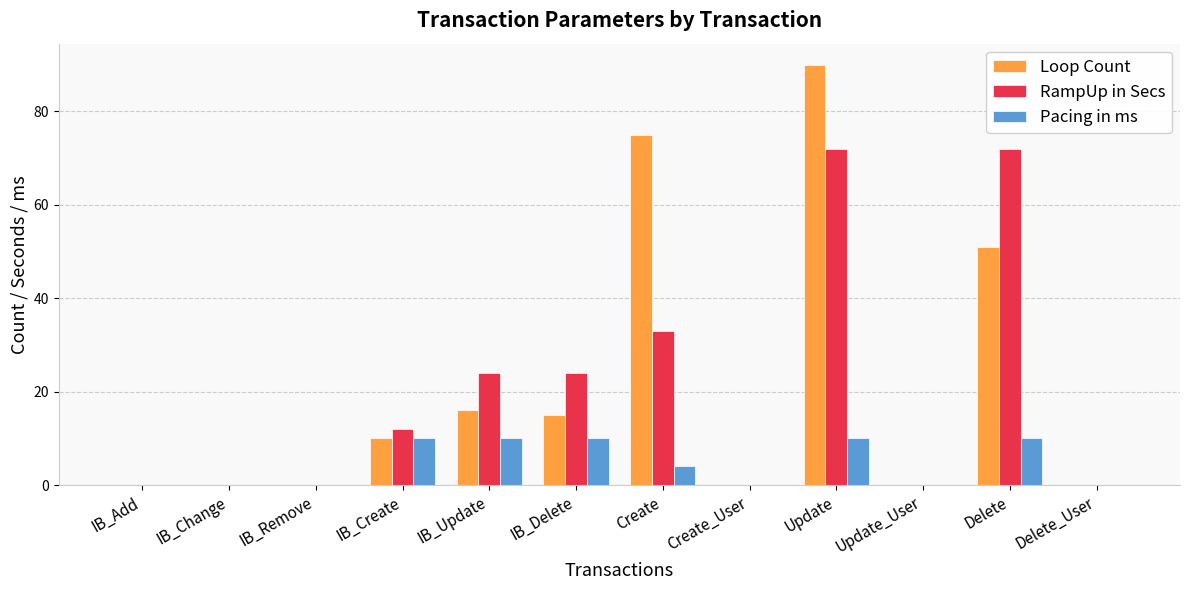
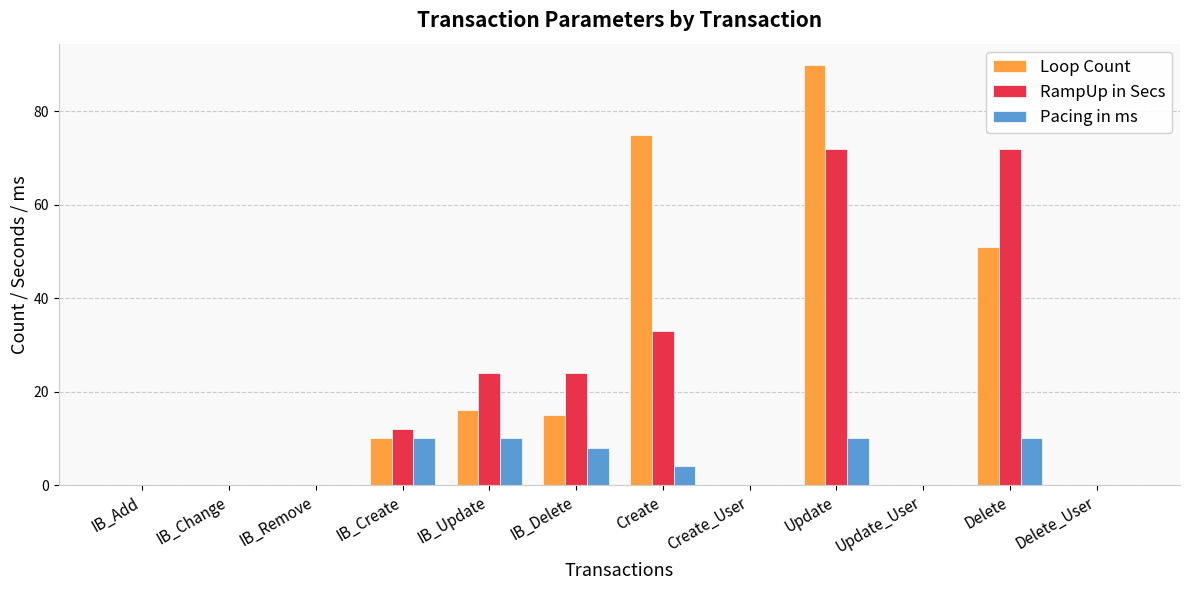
Pacing in ms, IB_Delete: 10 -> 8
